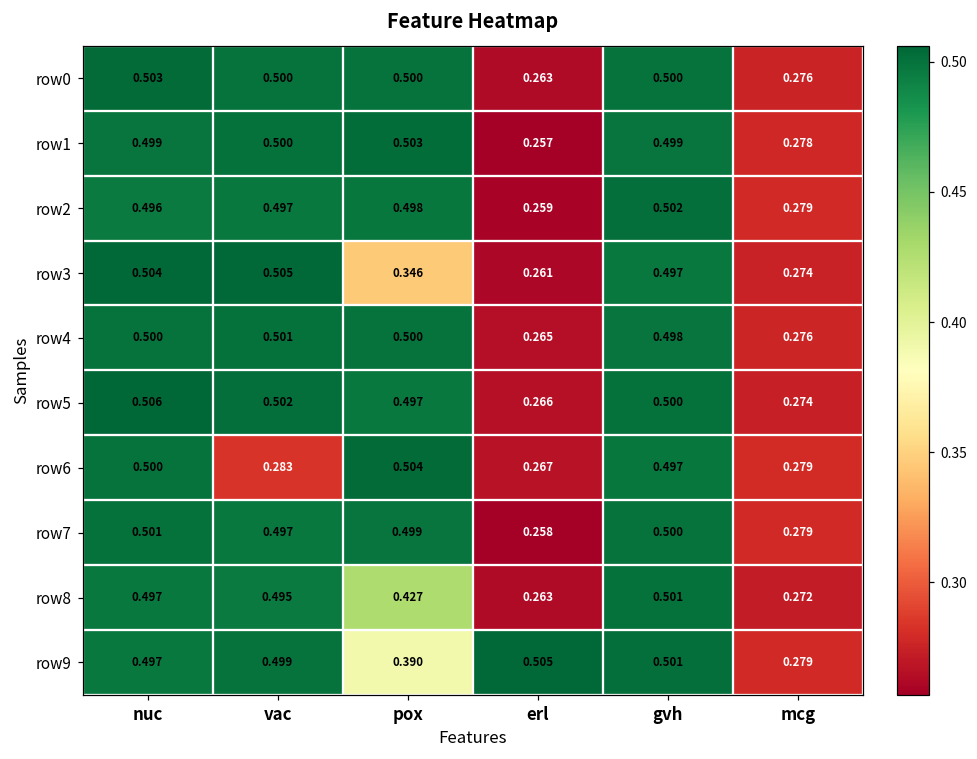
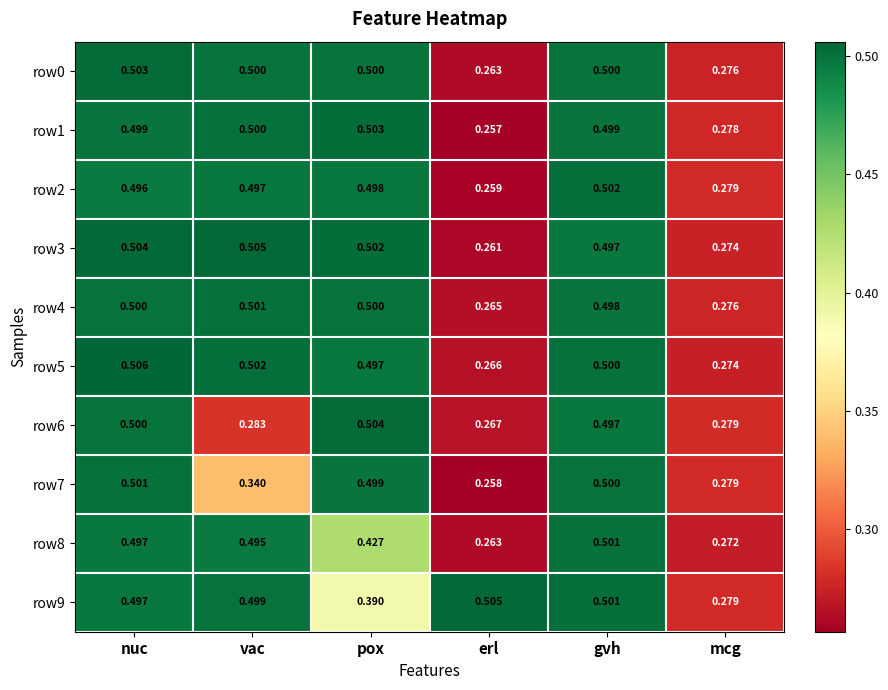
row3, pox: 0.346 -> 0.502
row7, vac: 0.497 -> 0.340
